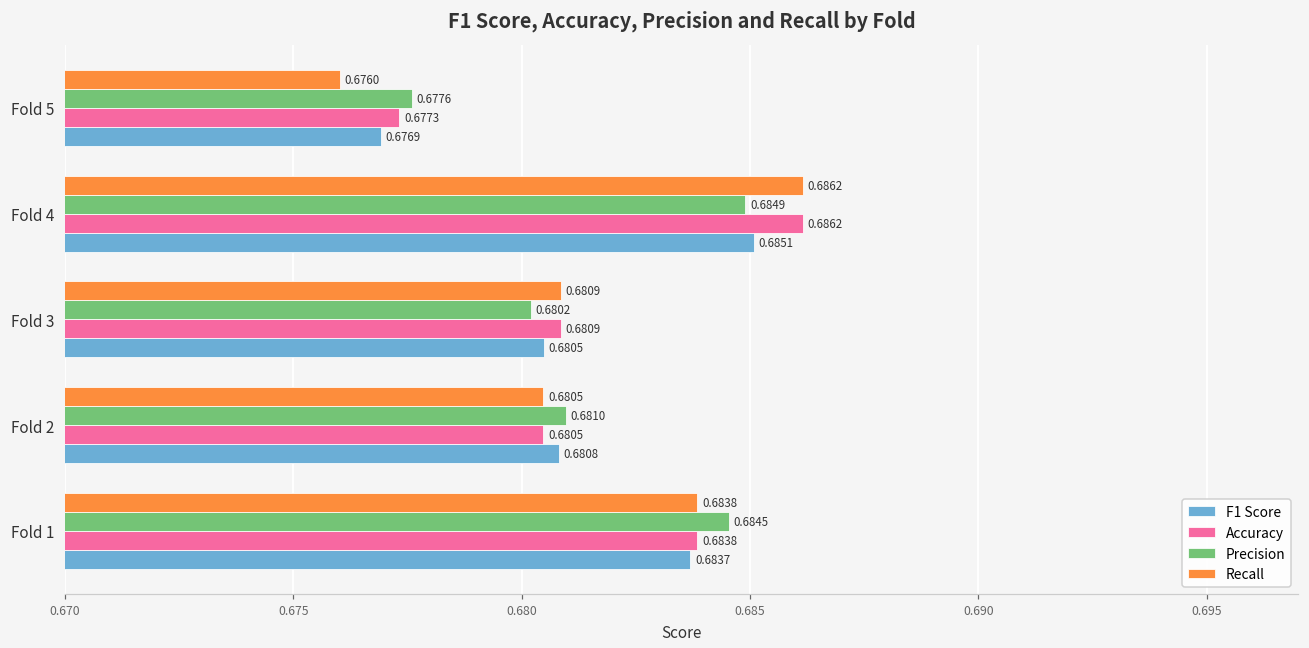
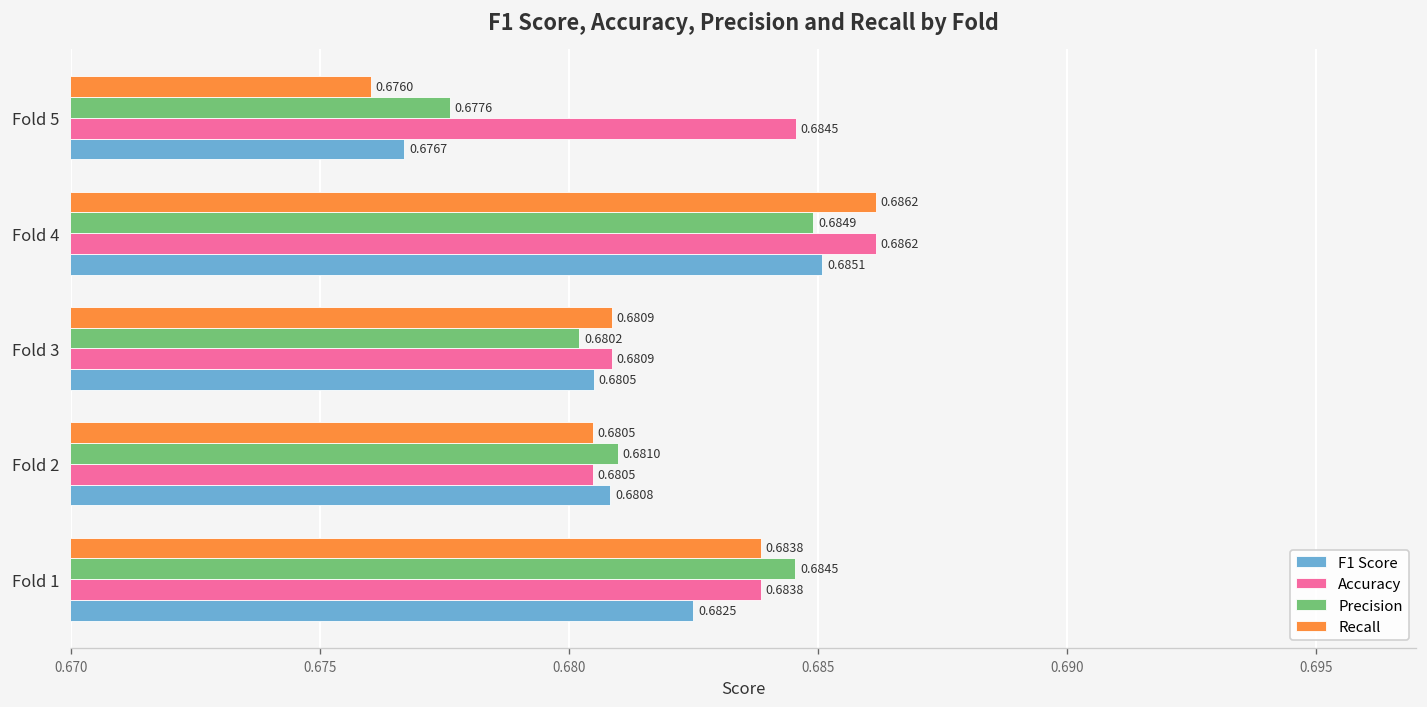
Accuracy, Fold 5: 0.6773 -> 0.6845
F1 Score, Fold 5: 0.6769 -> 0.6767
F1 Score, Fold 1: 0.6837 -> 0.6825
